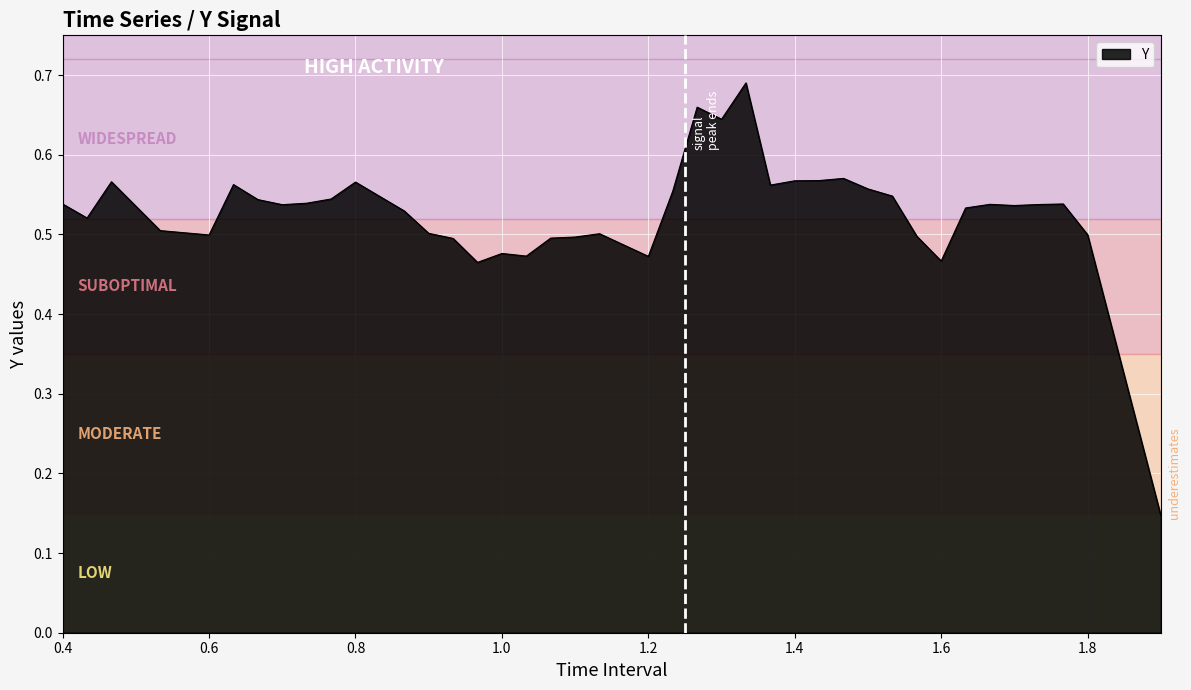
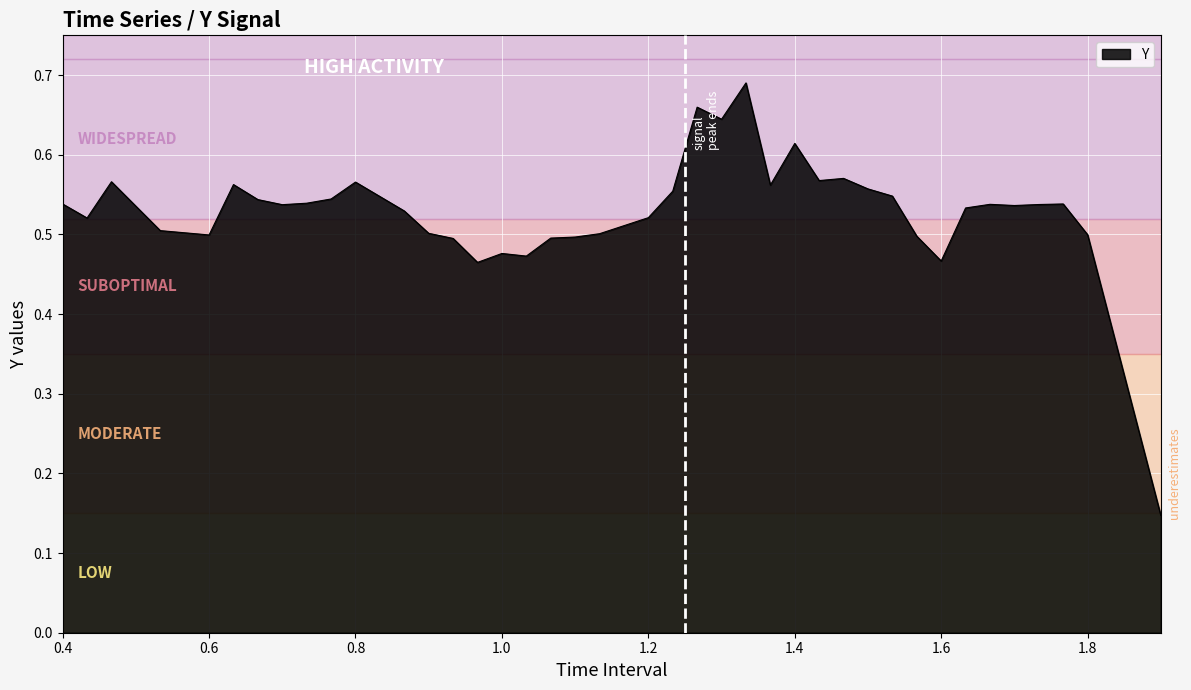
1.2: 0.47 -> 0.52
1.4: 0.57 -> 0.61
